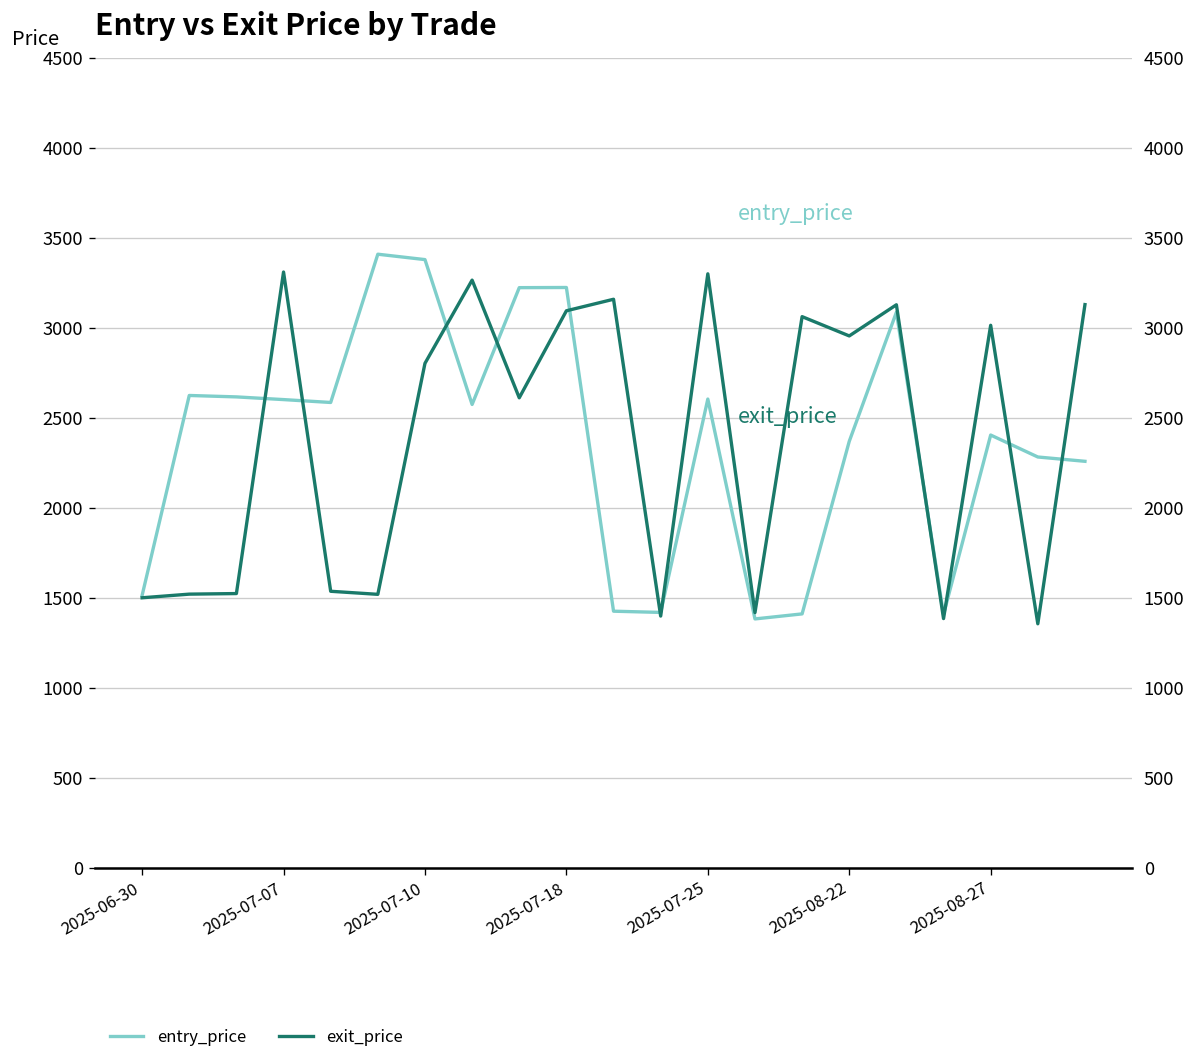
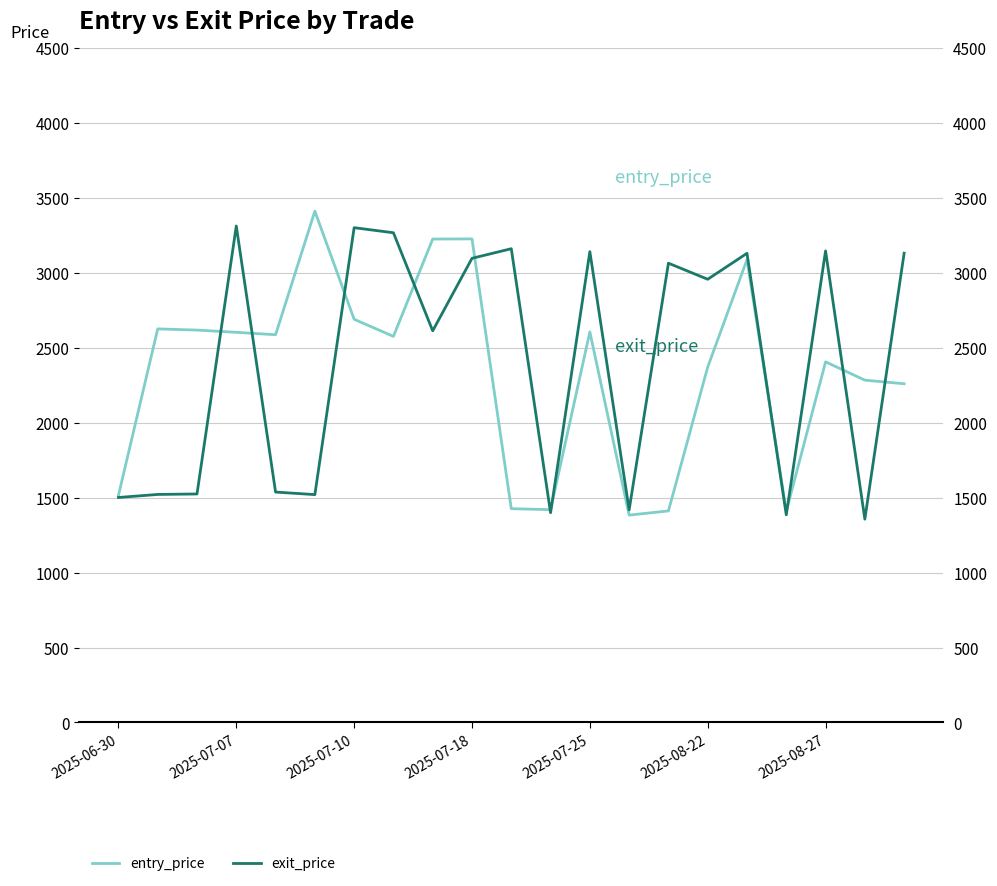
entry_price, 2025-07-10: 3380 -> 2690
exit_price, 2025-07-10: 2800 -> 3300
exit_price, 2025-07-25: 3300 -> 3140
exit_price, 2025-08-27: 3020 -> 3150
